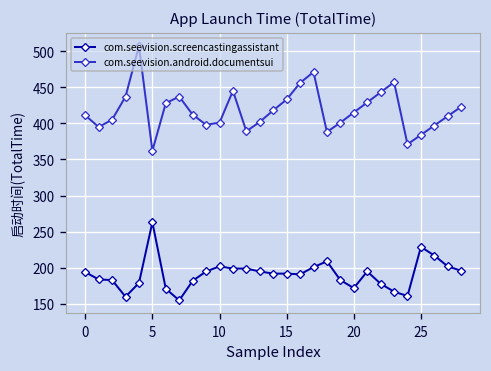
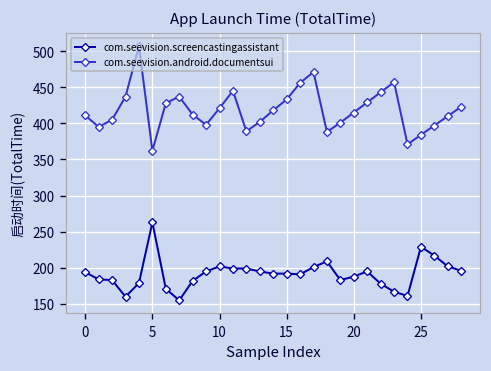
com.seevision.android.documentsui, 10: 400 -> 420
com.seevision.screencastingassistant, 20: 170 -> 190
